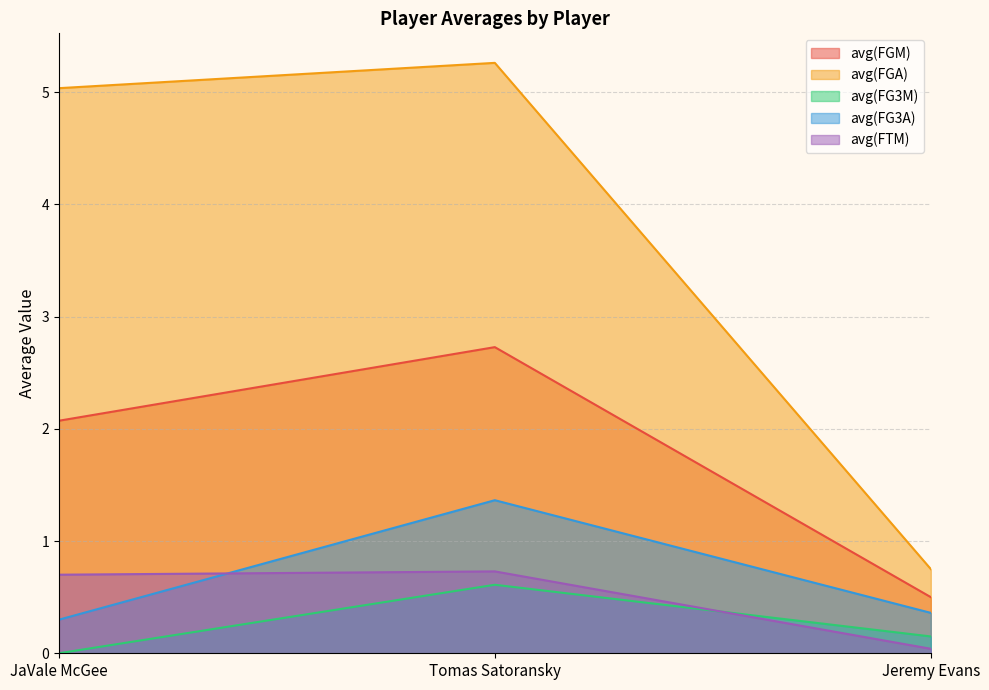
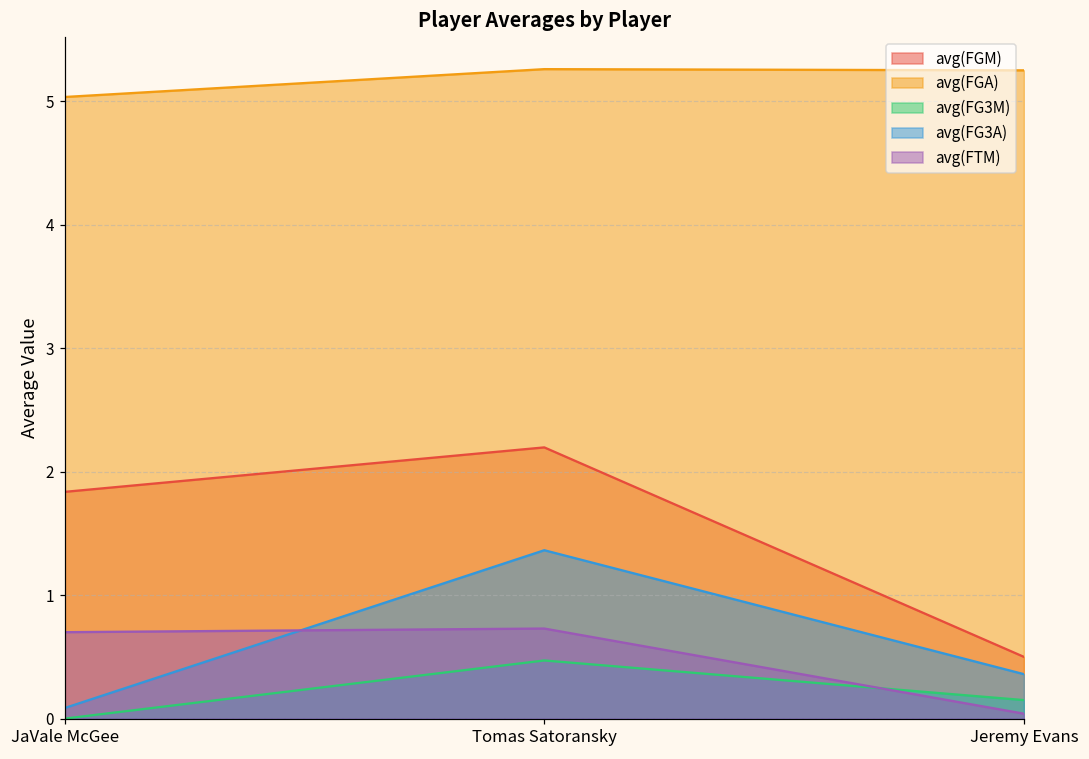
avg(FGM), JaVale McGee: 2.07 -> 1.84
avg(FG3A), JaVale McGee: 0.30 -> 0.09
avg(FGM), Tomas Satoransky: 2.73 -> 2.20
avg(FG3M), Tomas Satoransky: 0.61 -> 0.47
avg(FGA), Jeremy Evans: 0.75 -> 5.25
